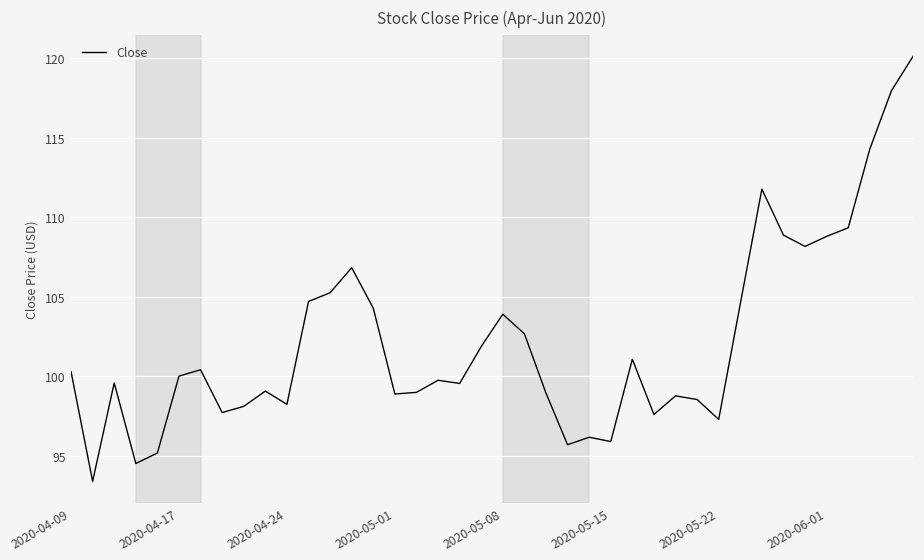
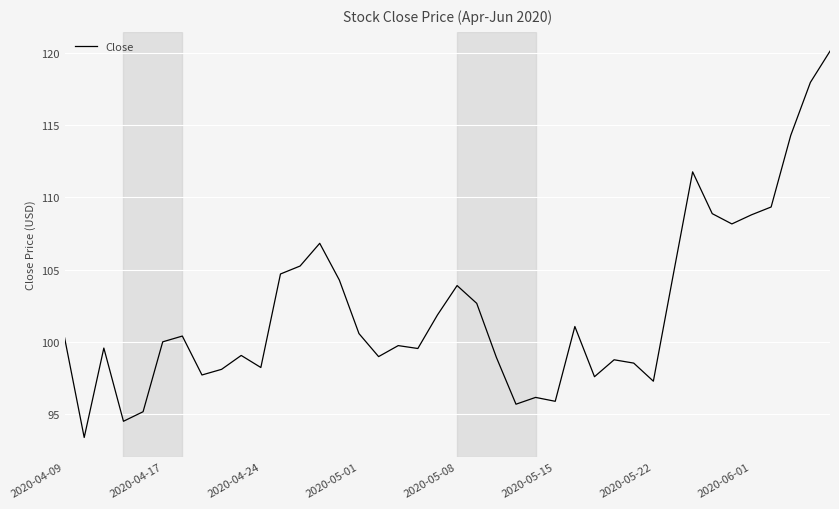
2020-05-01: 98.9 -> 100.6
